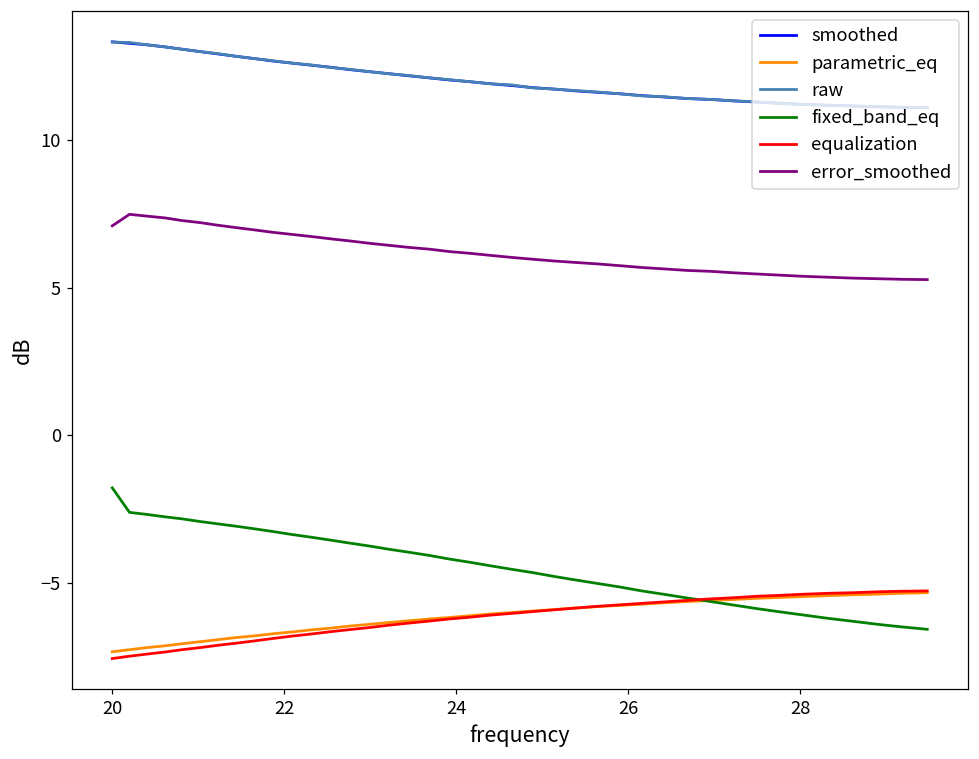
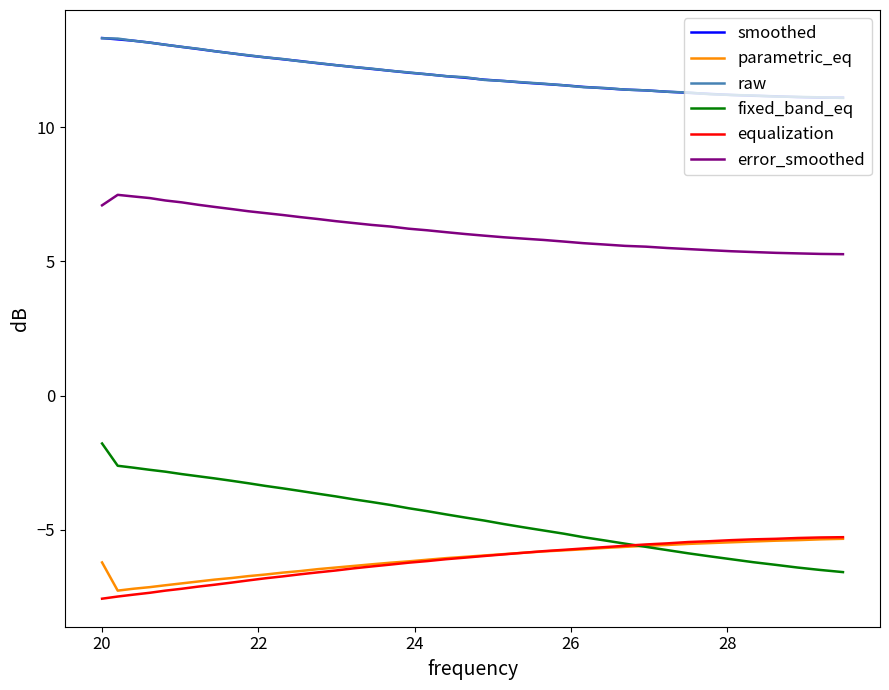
parametric_eq, 20: -7.3 -> -6.2
